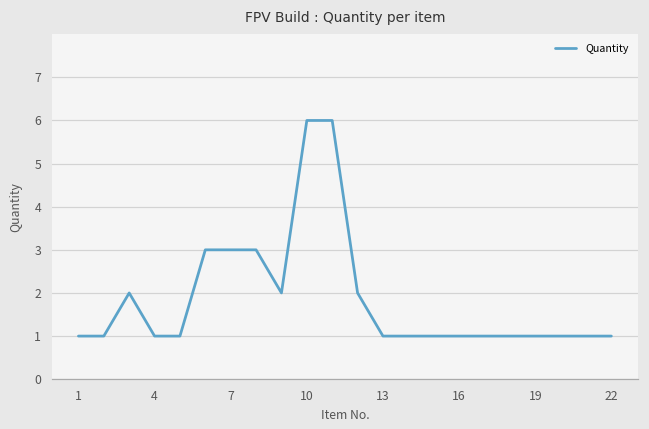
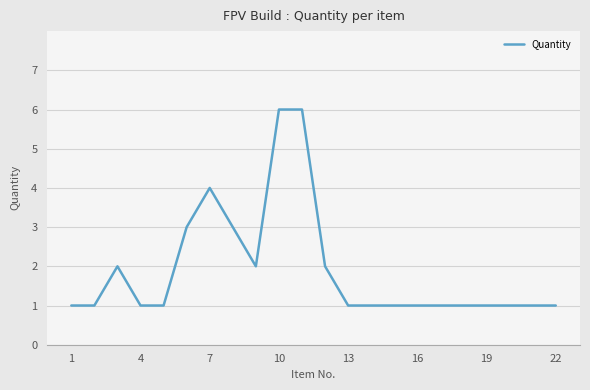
7: 3 -> 4
